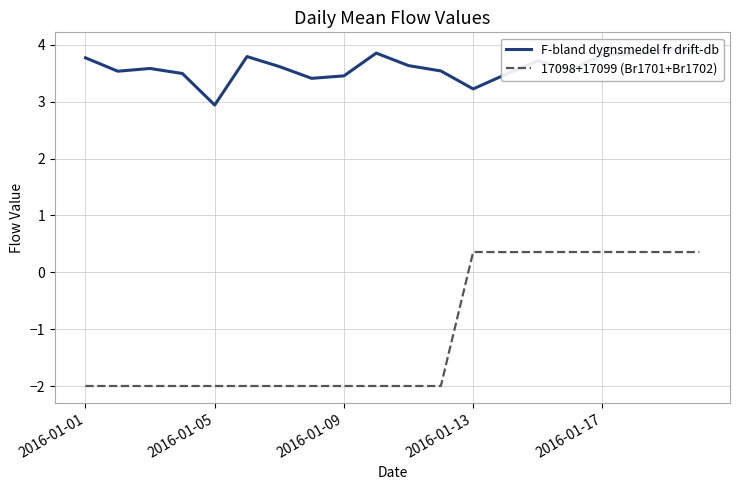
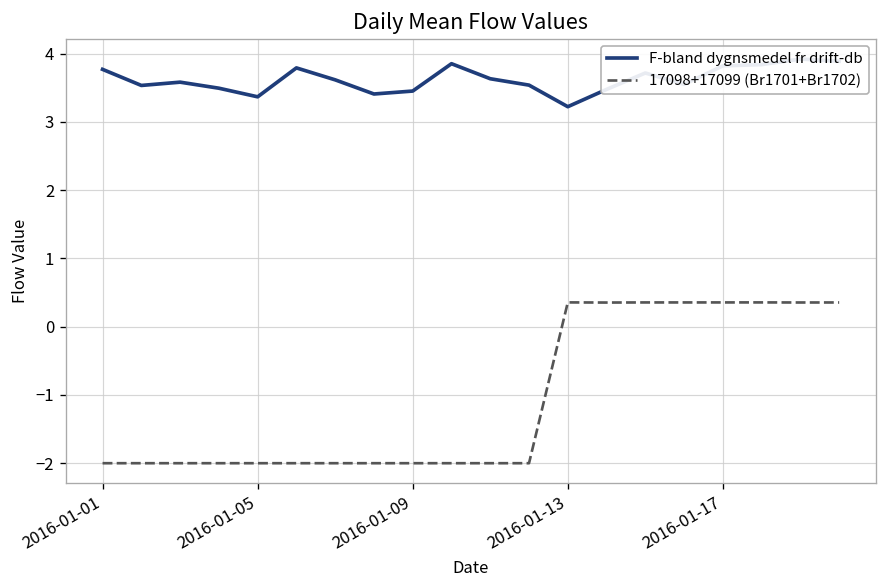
F-bland dygnsmedel fr drift-db, 2016-01-05: 2.9 -> 3.4
